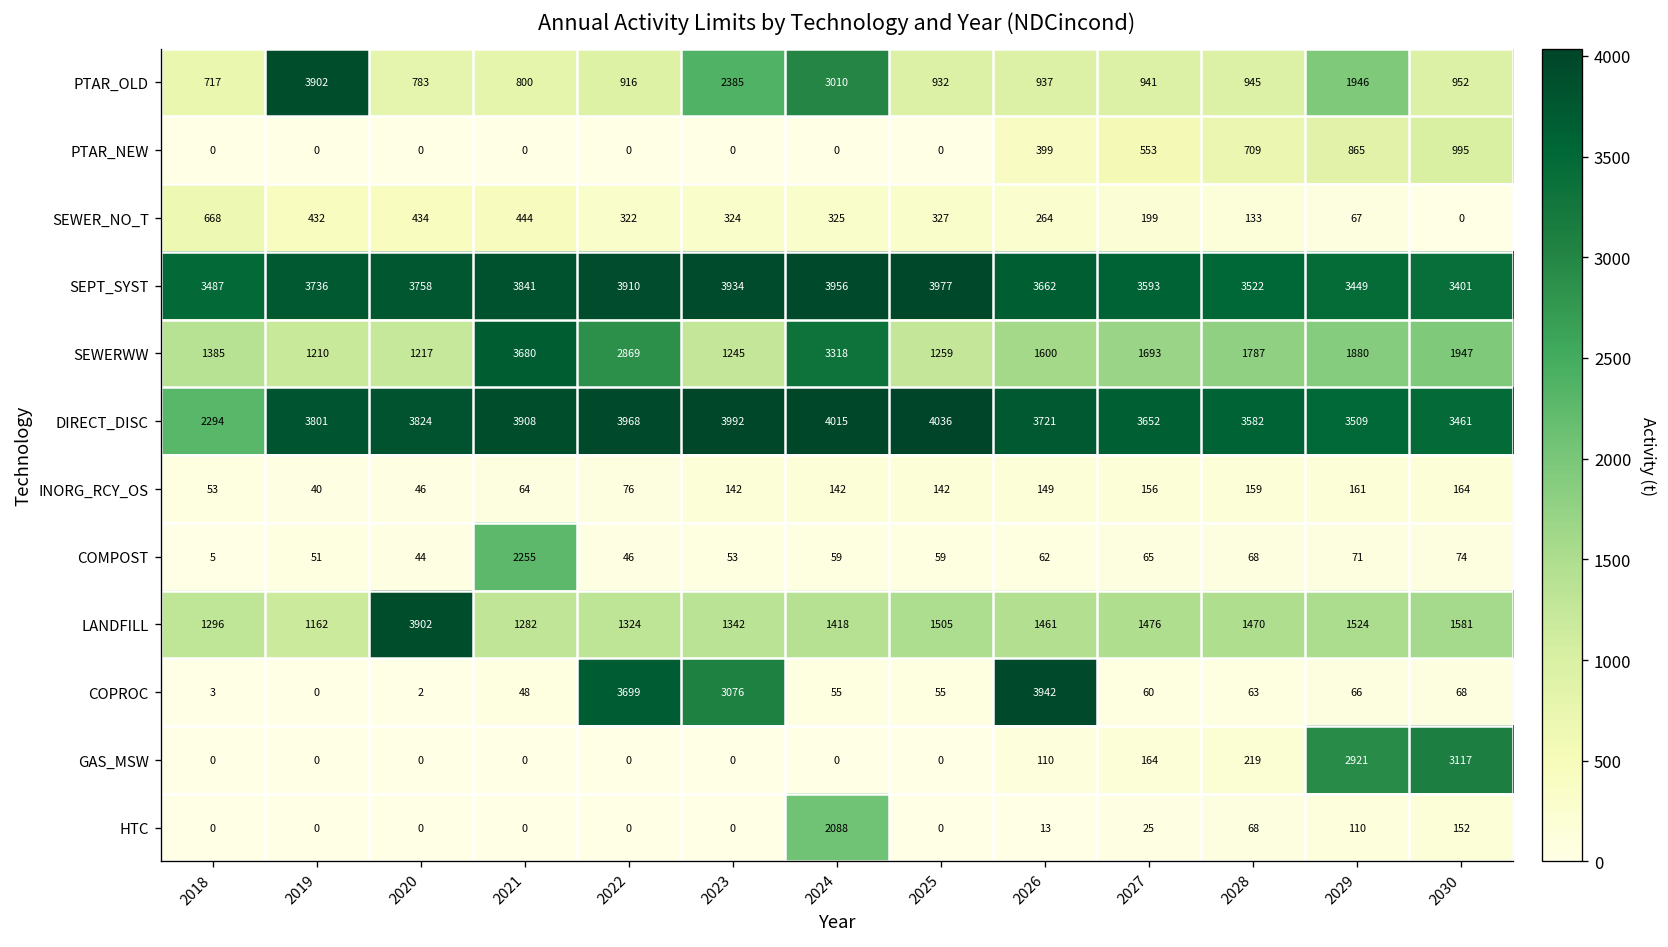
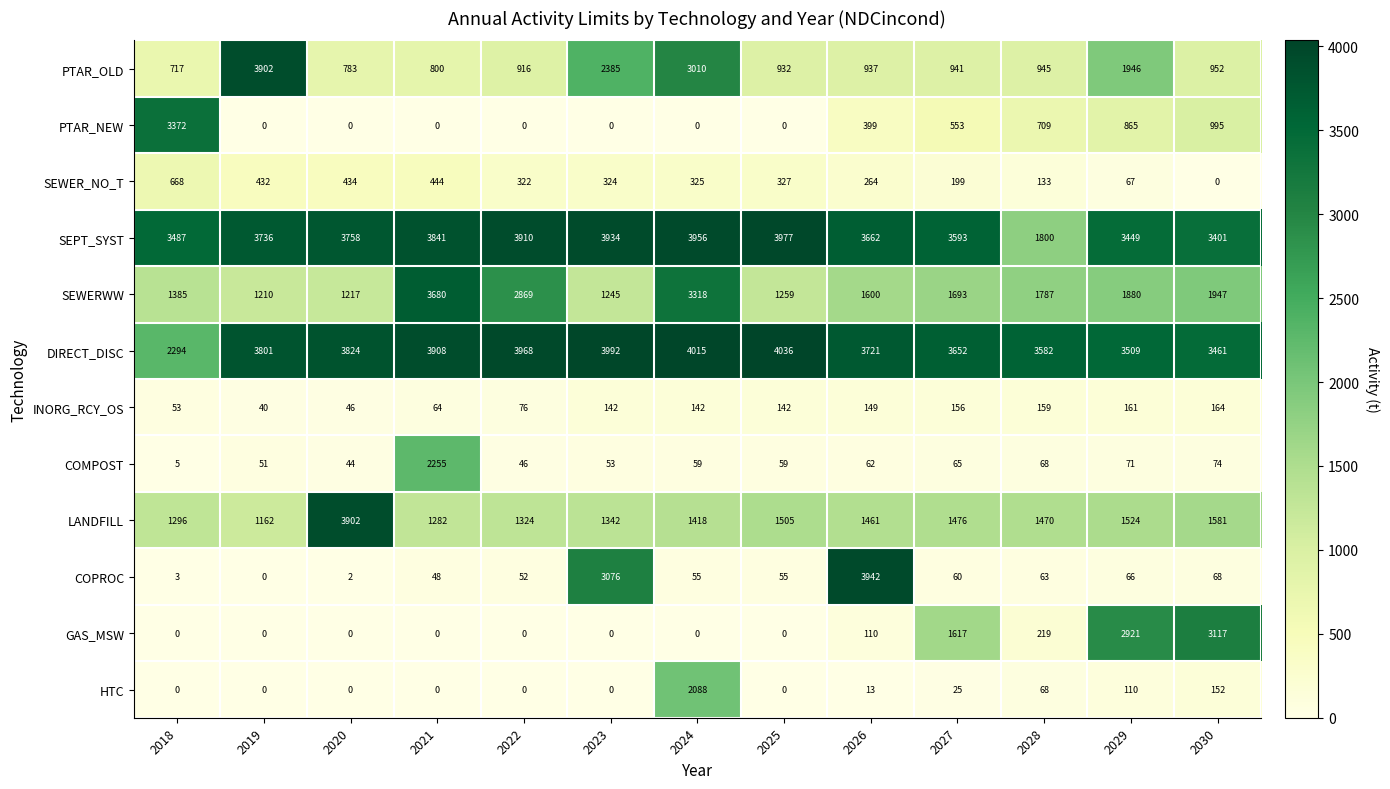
PTAR_NEW, 2018: 0 -> 3372
SEPT_SYST, 2028: 3522 -> 1800
COPROC, 2022: 3699 -> 52
GAS_MSW, 2027: 164 -> 1617
